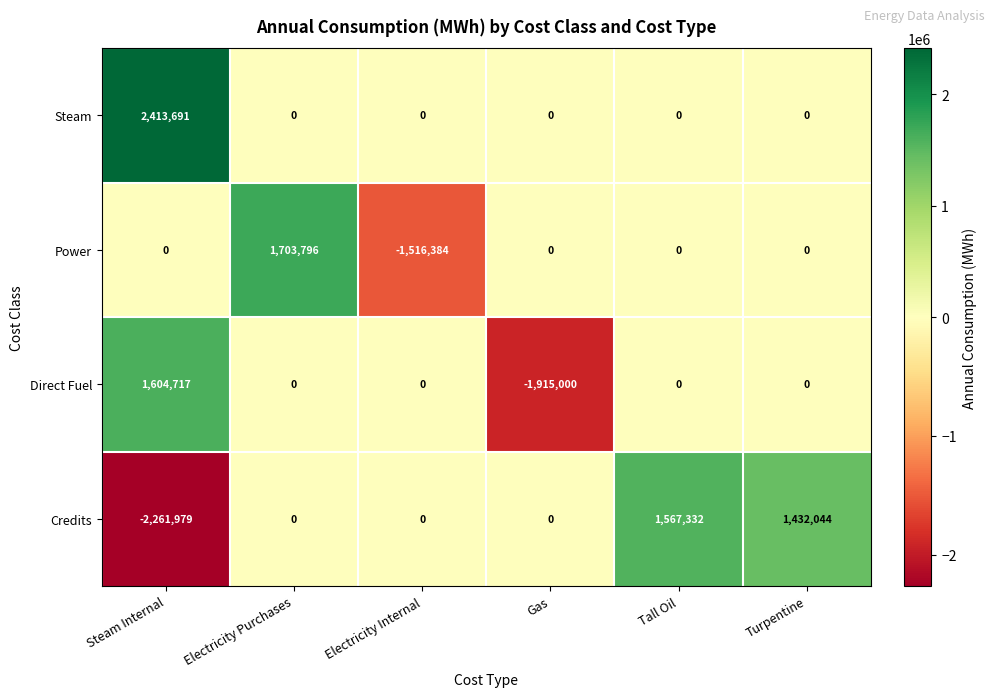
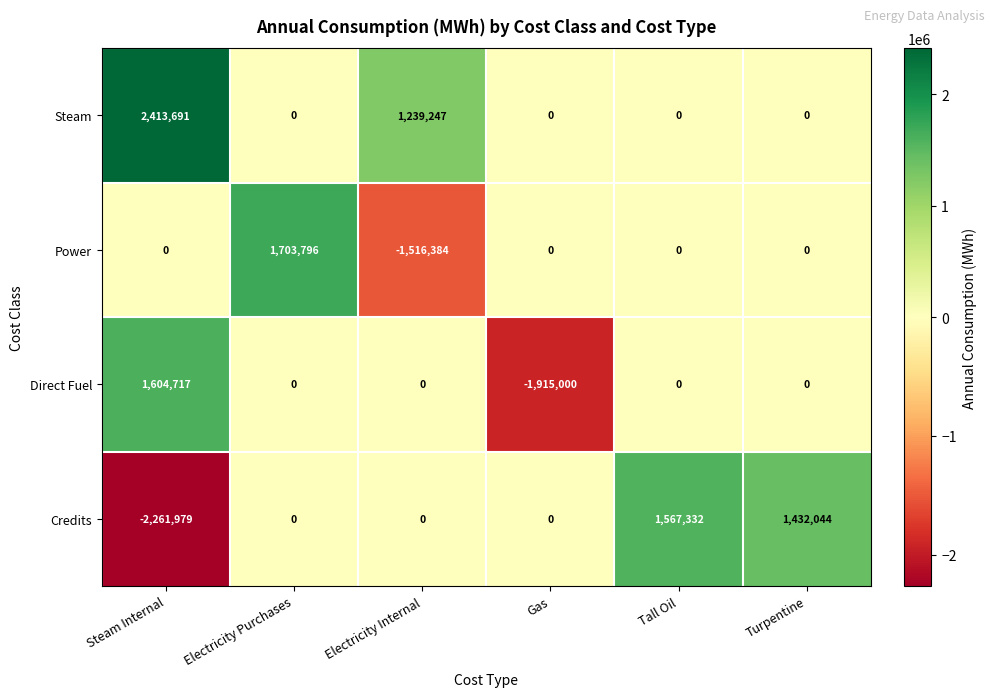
Steam, Electricity Internal: 0 -> 1,239,247
